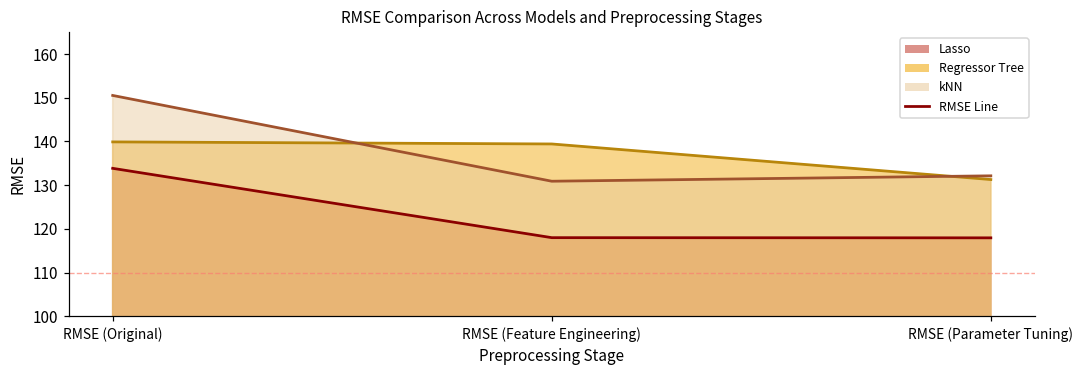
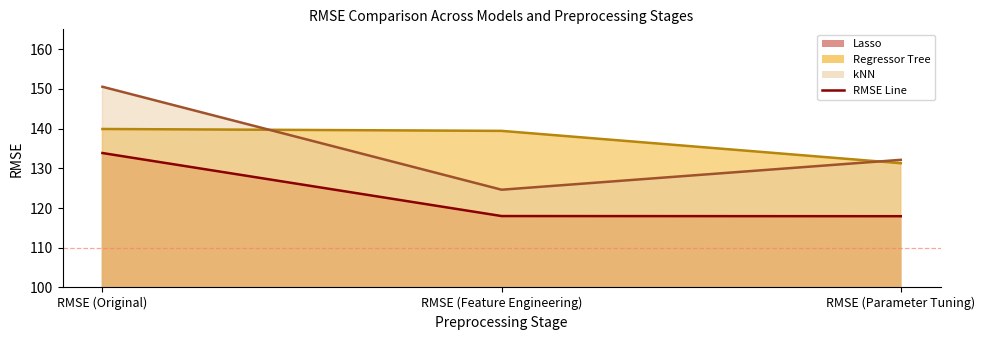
kNN, RMSE (Feature Engineering): 131 -> 125
